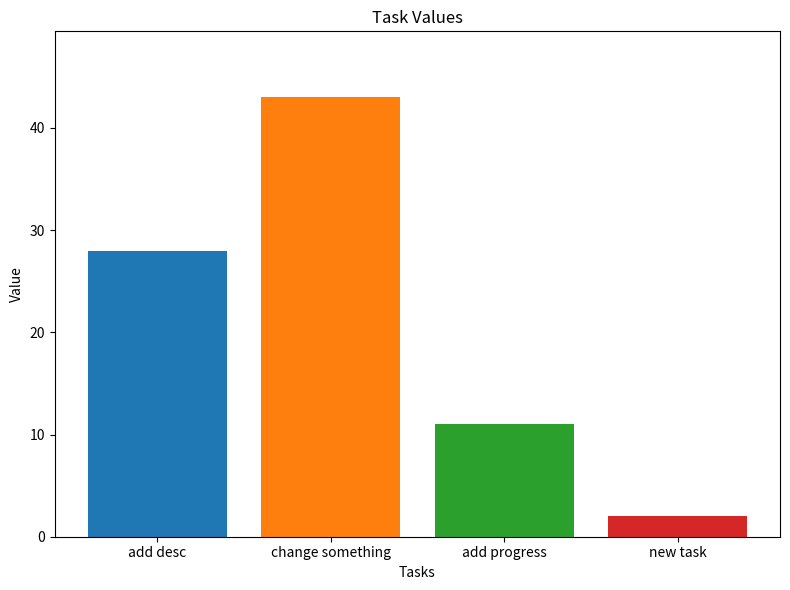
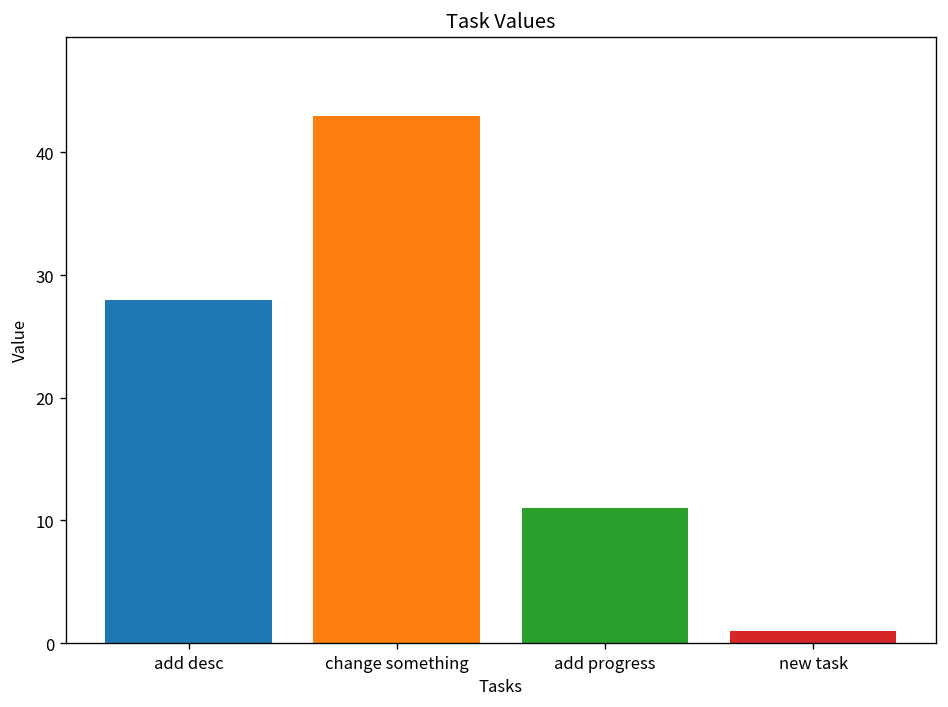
new task: 2 -> 1
